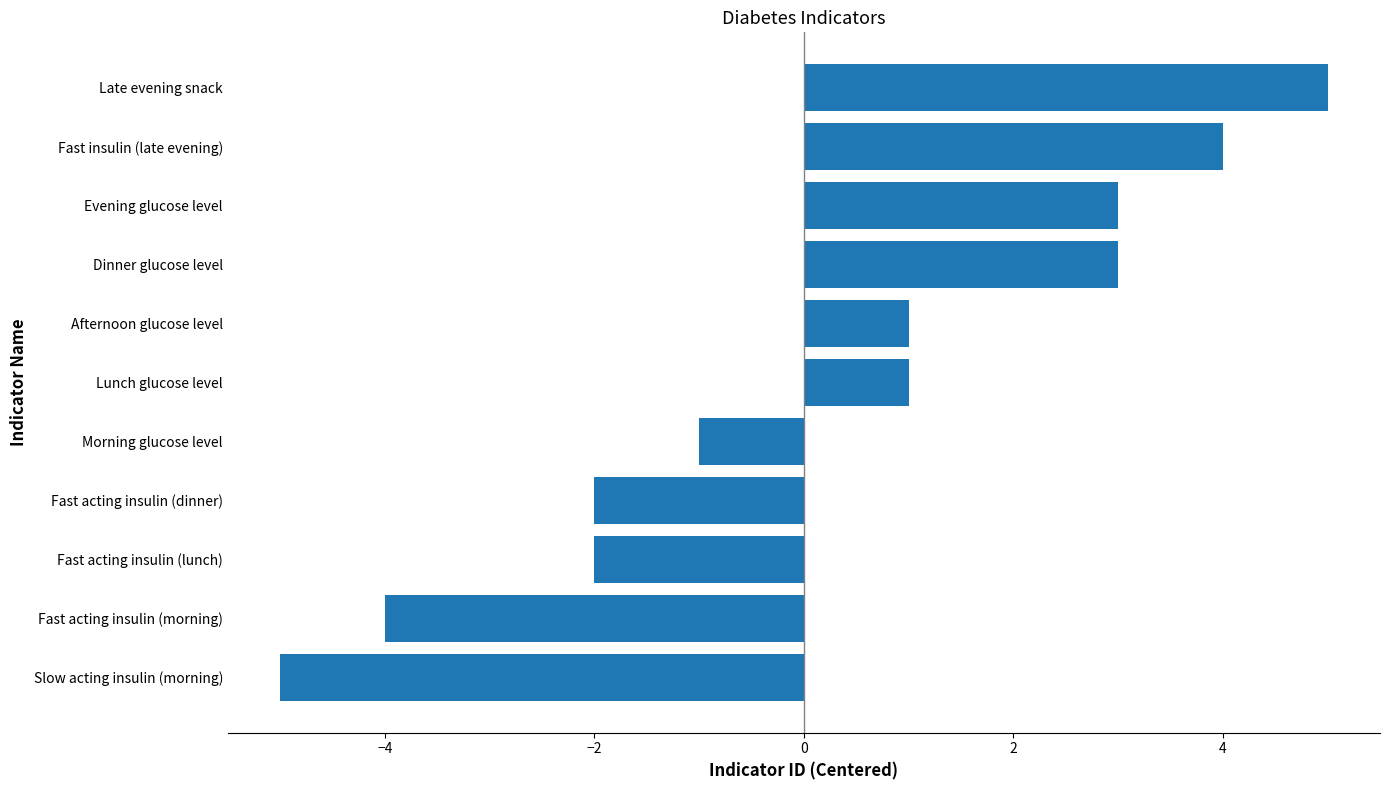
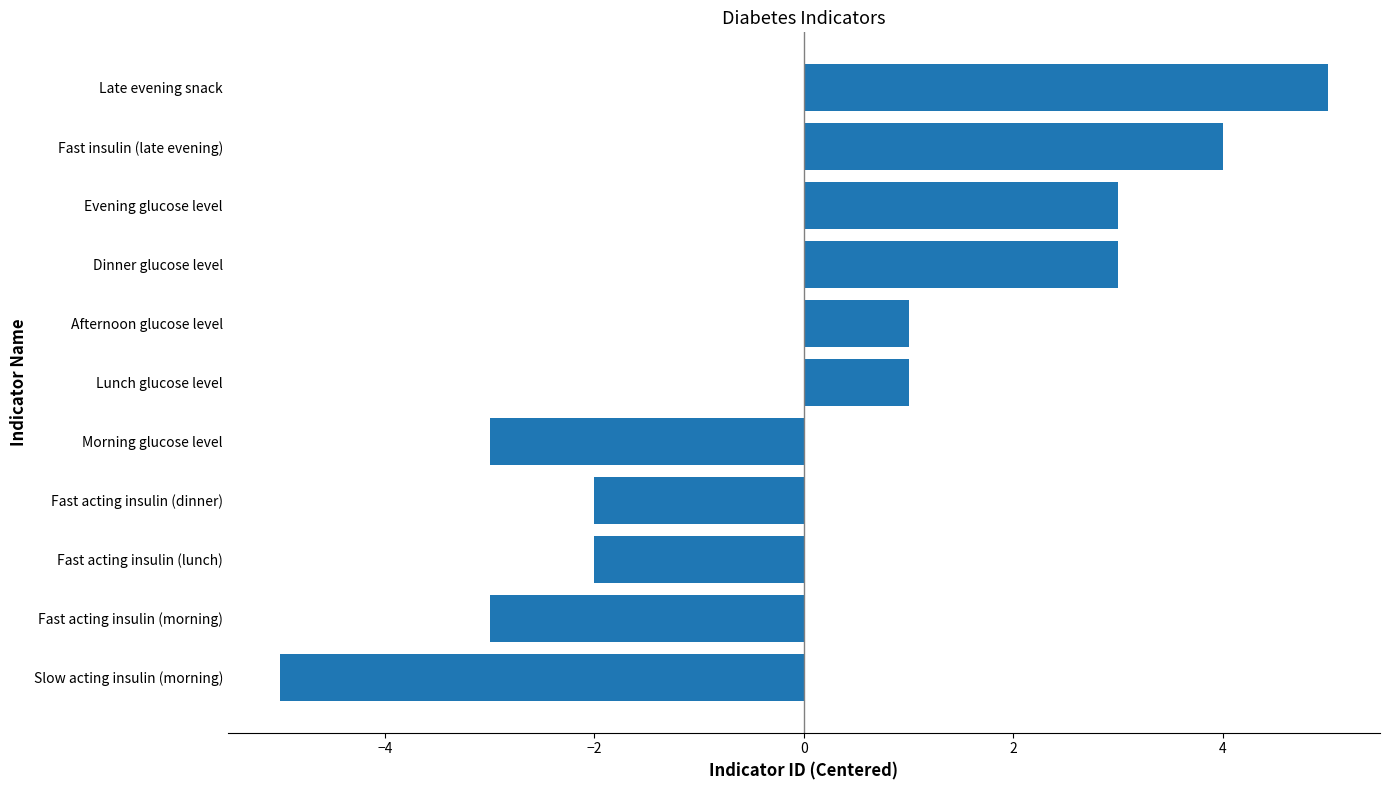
Morning glucose level: -1.00 -> -3.00
Fast acting insulin (morning): -4.00 -> -3.00
